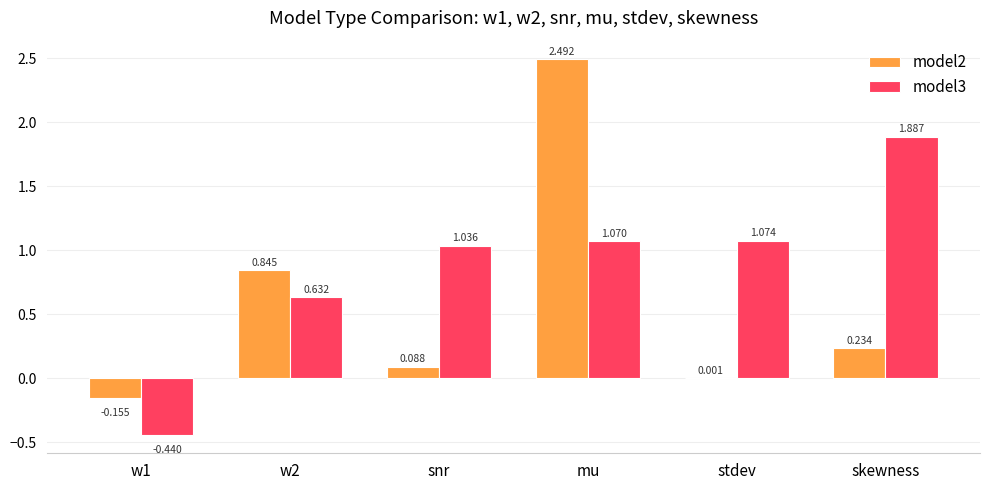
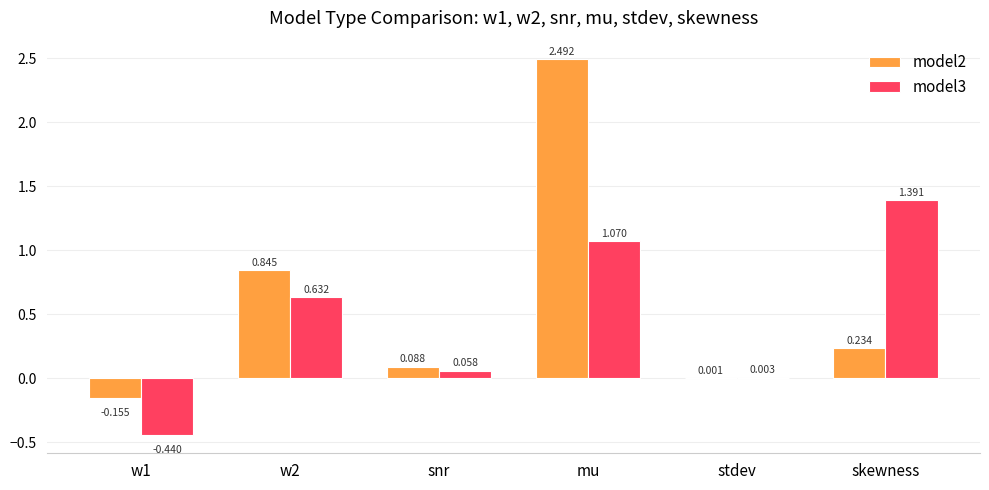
model3, snr: 1.036 -> 0.058
model3, stdev: 1.074 -> 0.003
model3, skewness: 1.887 -> 1.391
